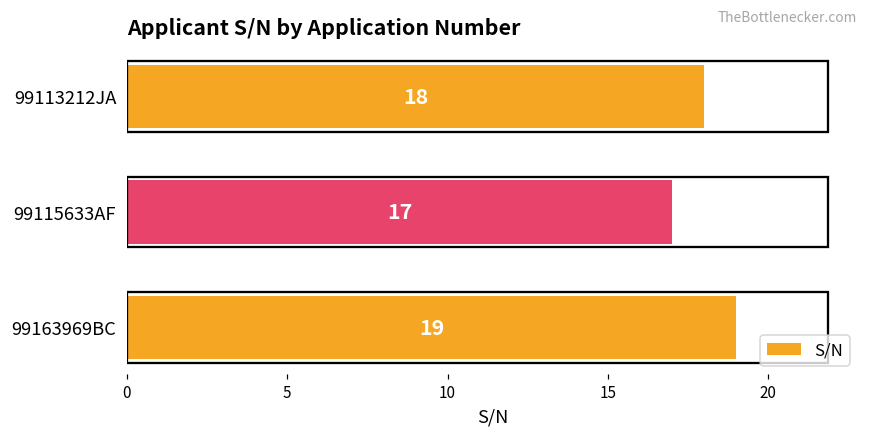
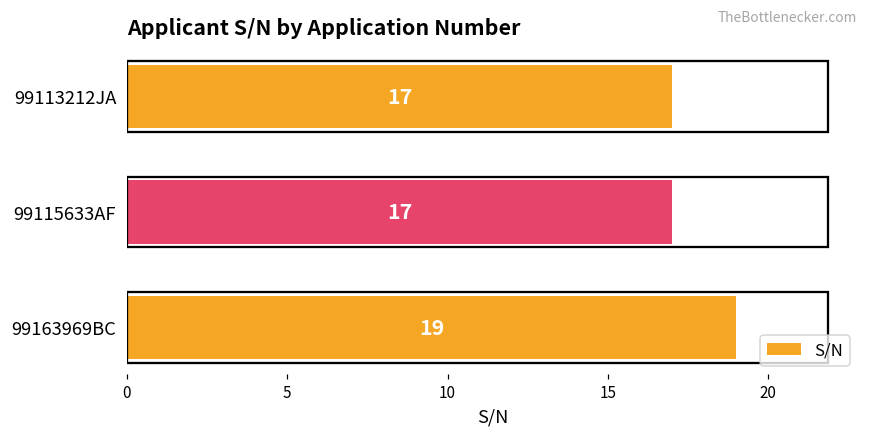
99113212JA: 18 -> 17
